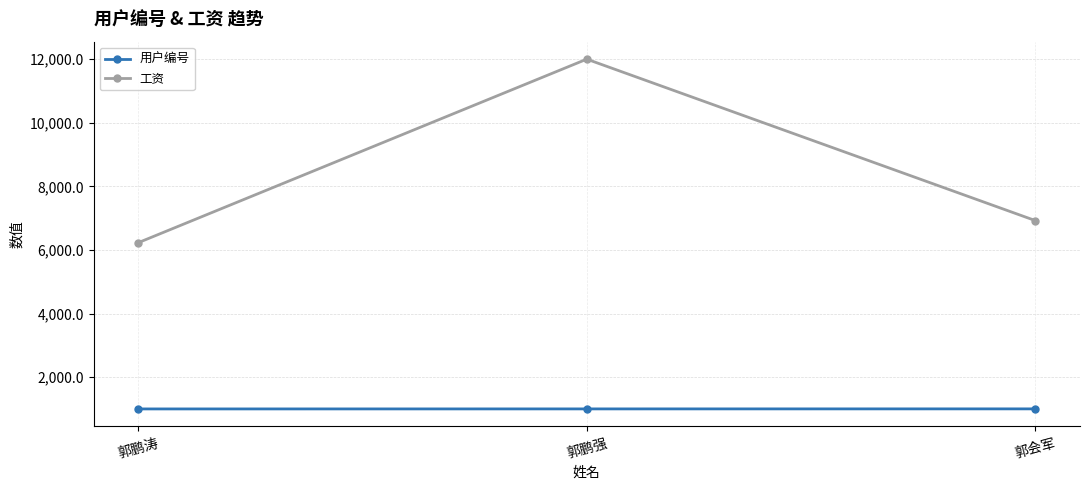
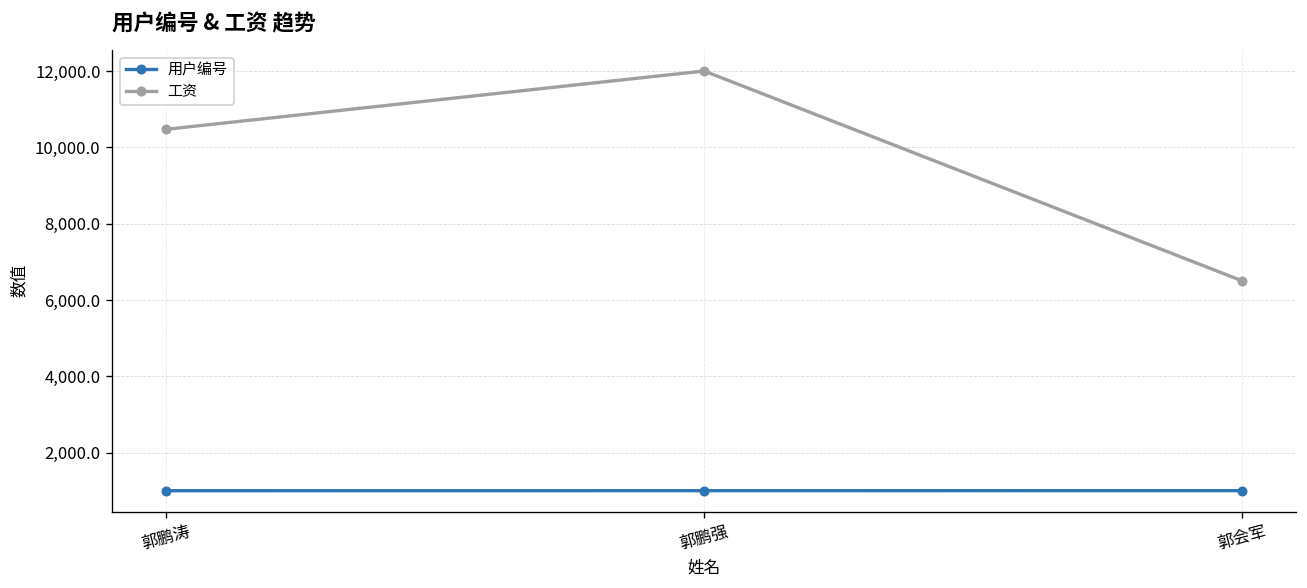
工资, 郭鹏涛: 6,200 -> 10,500
工资, 郭会军: 6,900 -> 6,500
